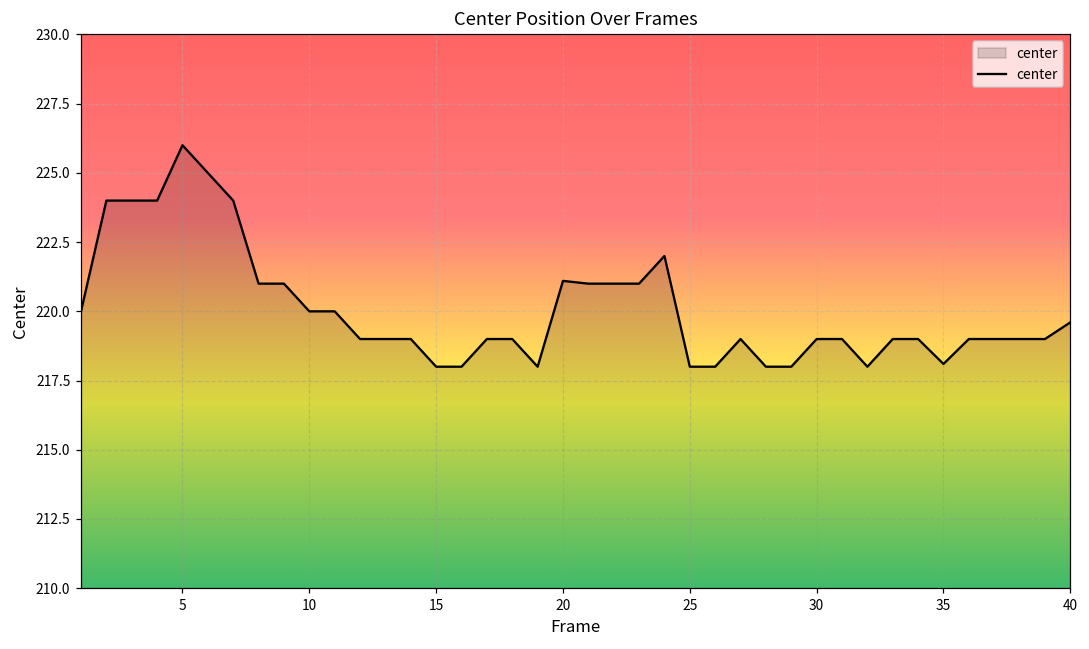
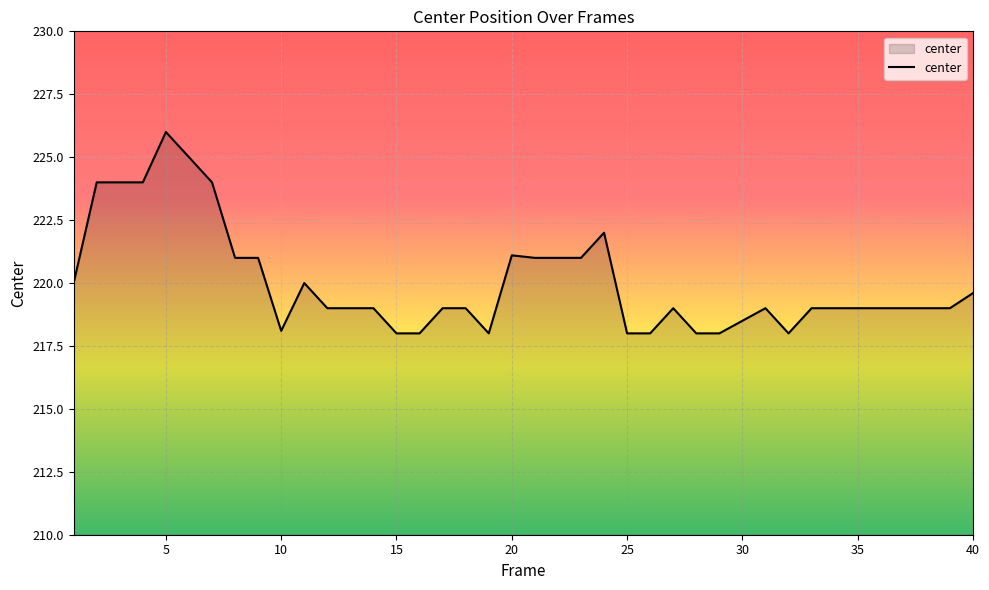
10: 220.0 -> 218.1
30: 219.0 -> 218.5
35: 218.1 -> 219.0
